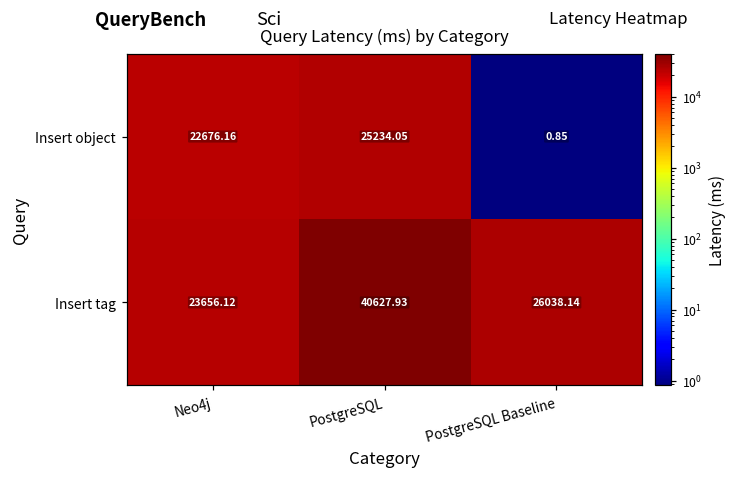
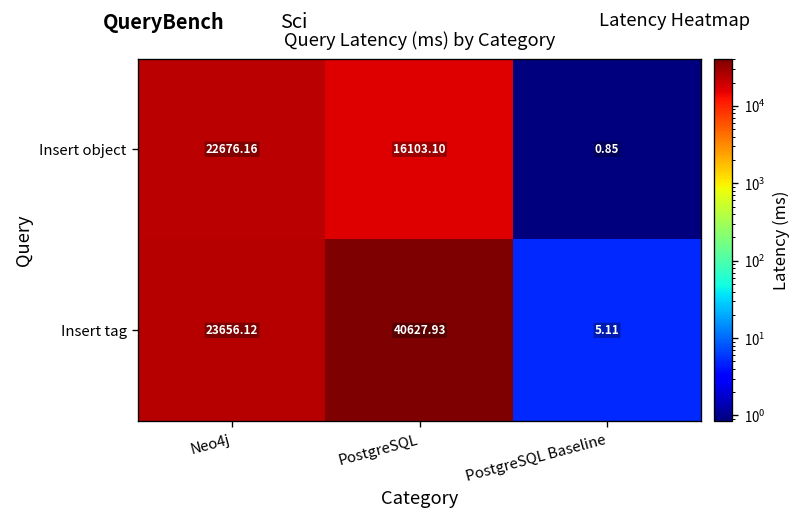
Insert object, PostgreSQL: 25234.05 -> 16103.10
Insert tag, PostgreSQL Baseline: 26038.14 -> 5.11
